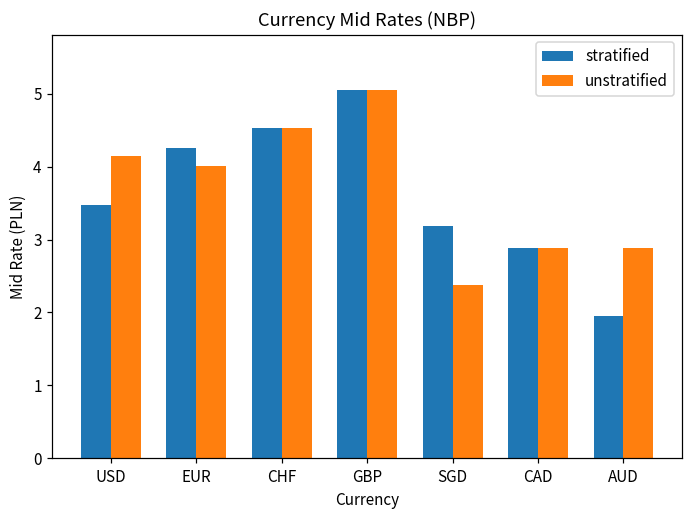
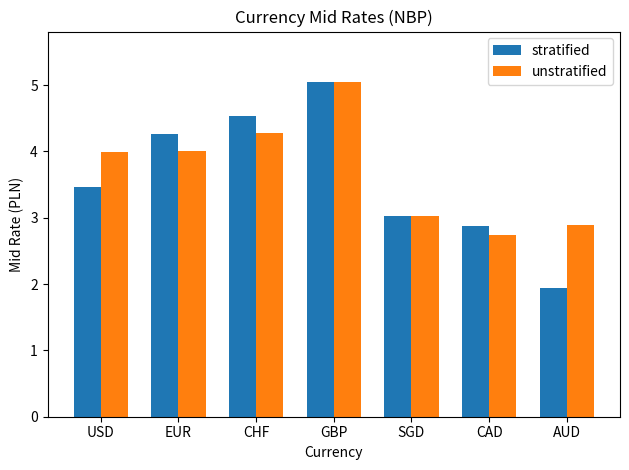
unstratified, USD: 4.1 -> 4.0
unstratified, CHF: 4.5 -> 4.3
stratified, SGD: 3.2 -> 3.0
unstratified, SGD: 2.4 -> 3.0
unstratified, CAD: 2.9 -> 2.7
